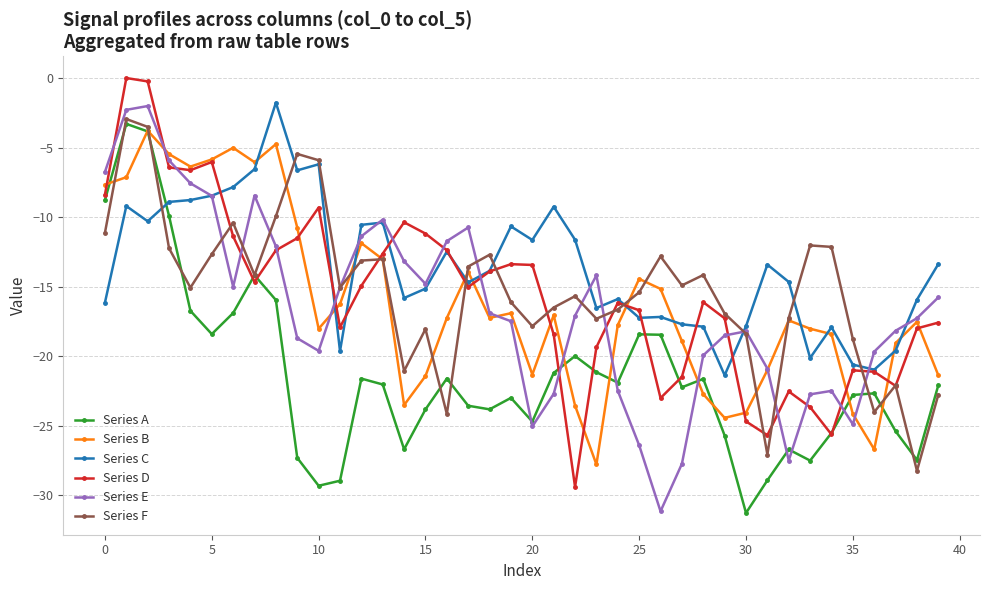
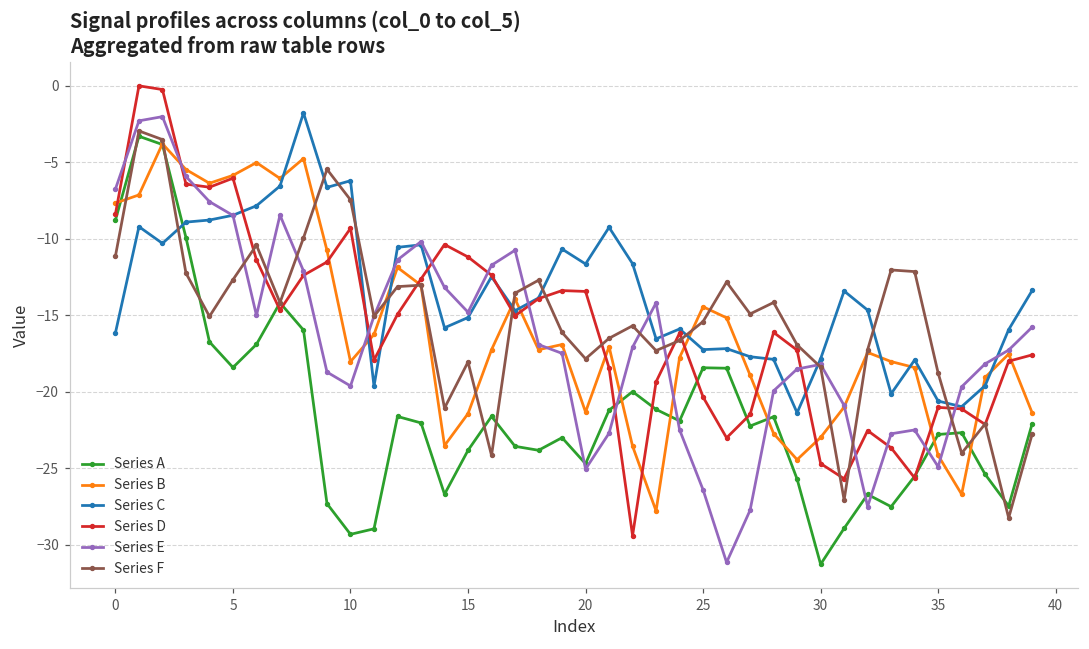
Series F, 10: -5.9 -> -7.5
Series D, 25: -16.7 -> -20.3
Series B, 30: -24.1 -> -23.0
